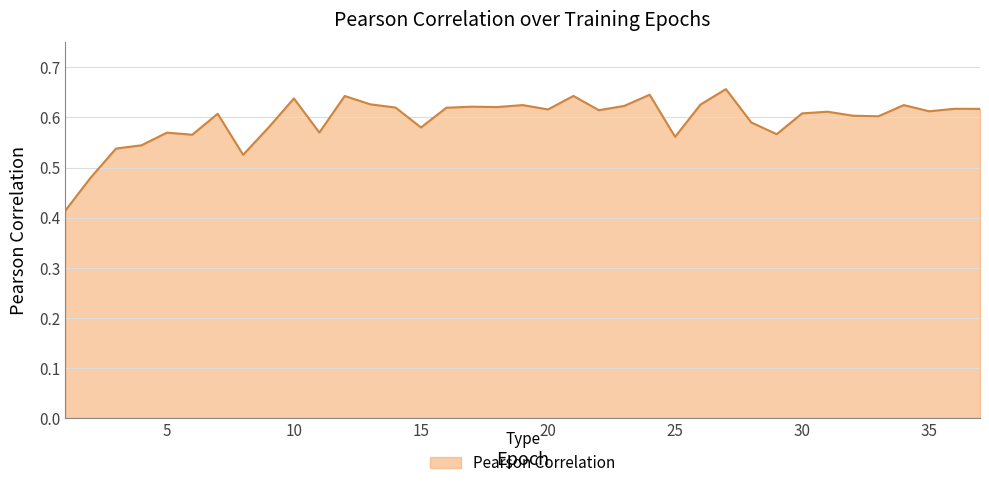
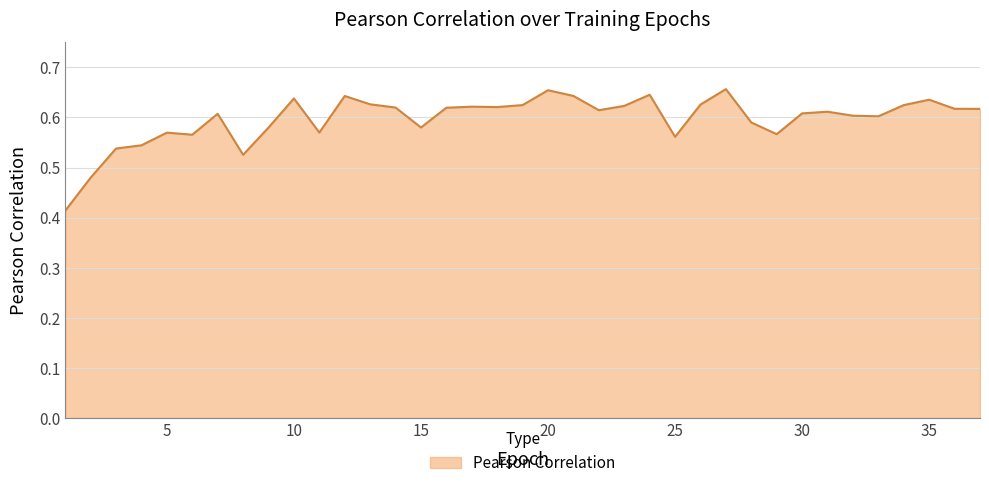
20: 0.62 -> 0.65
35: 0.61 -> 0.64
